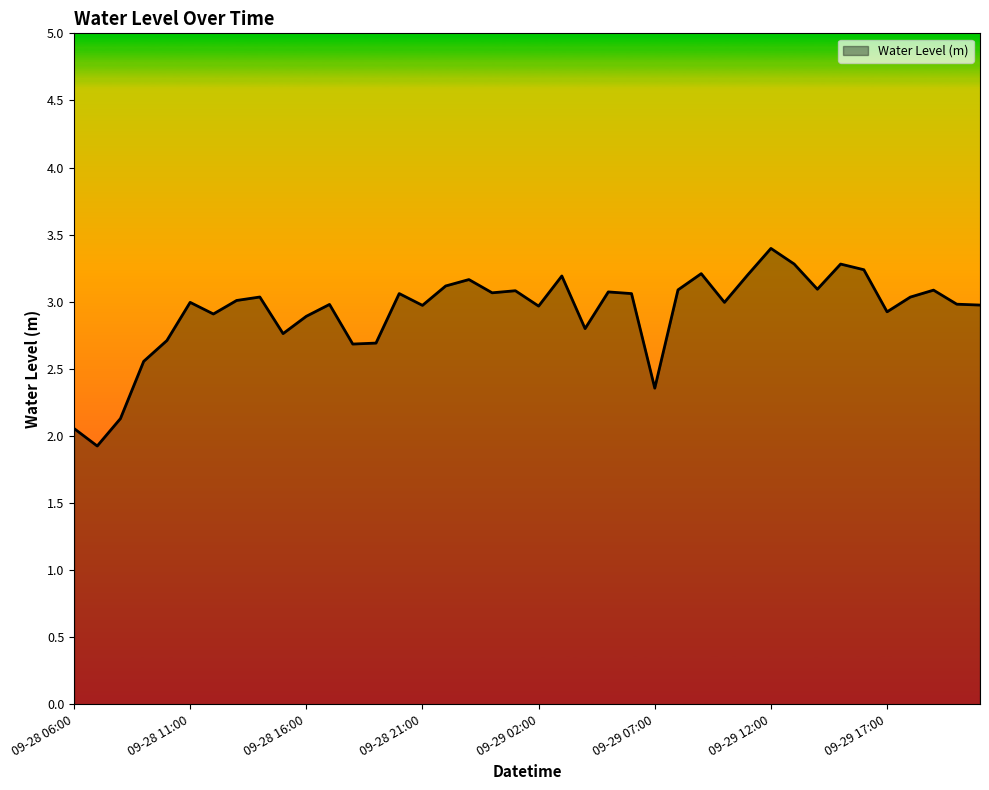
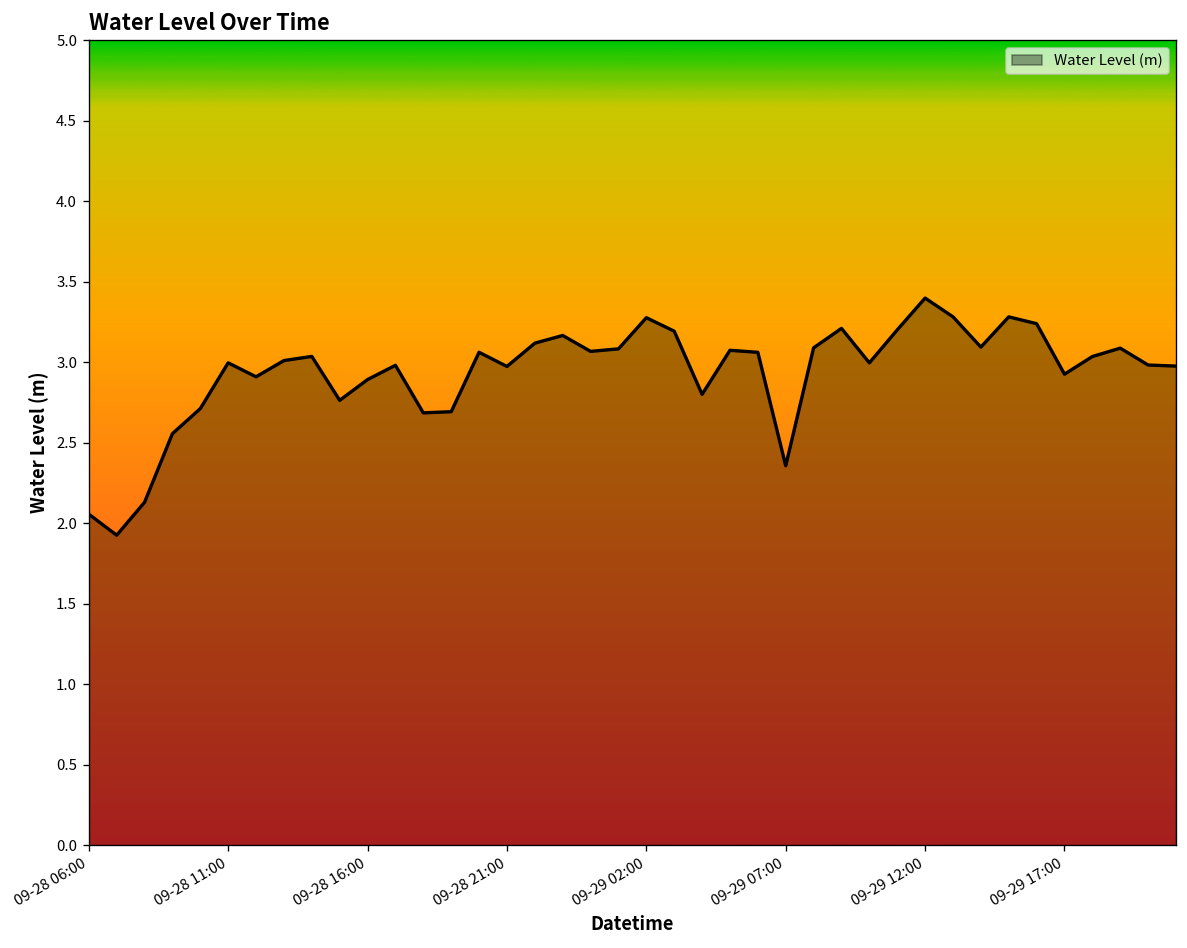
09-29 02:00: 2.97 -> 3.28
